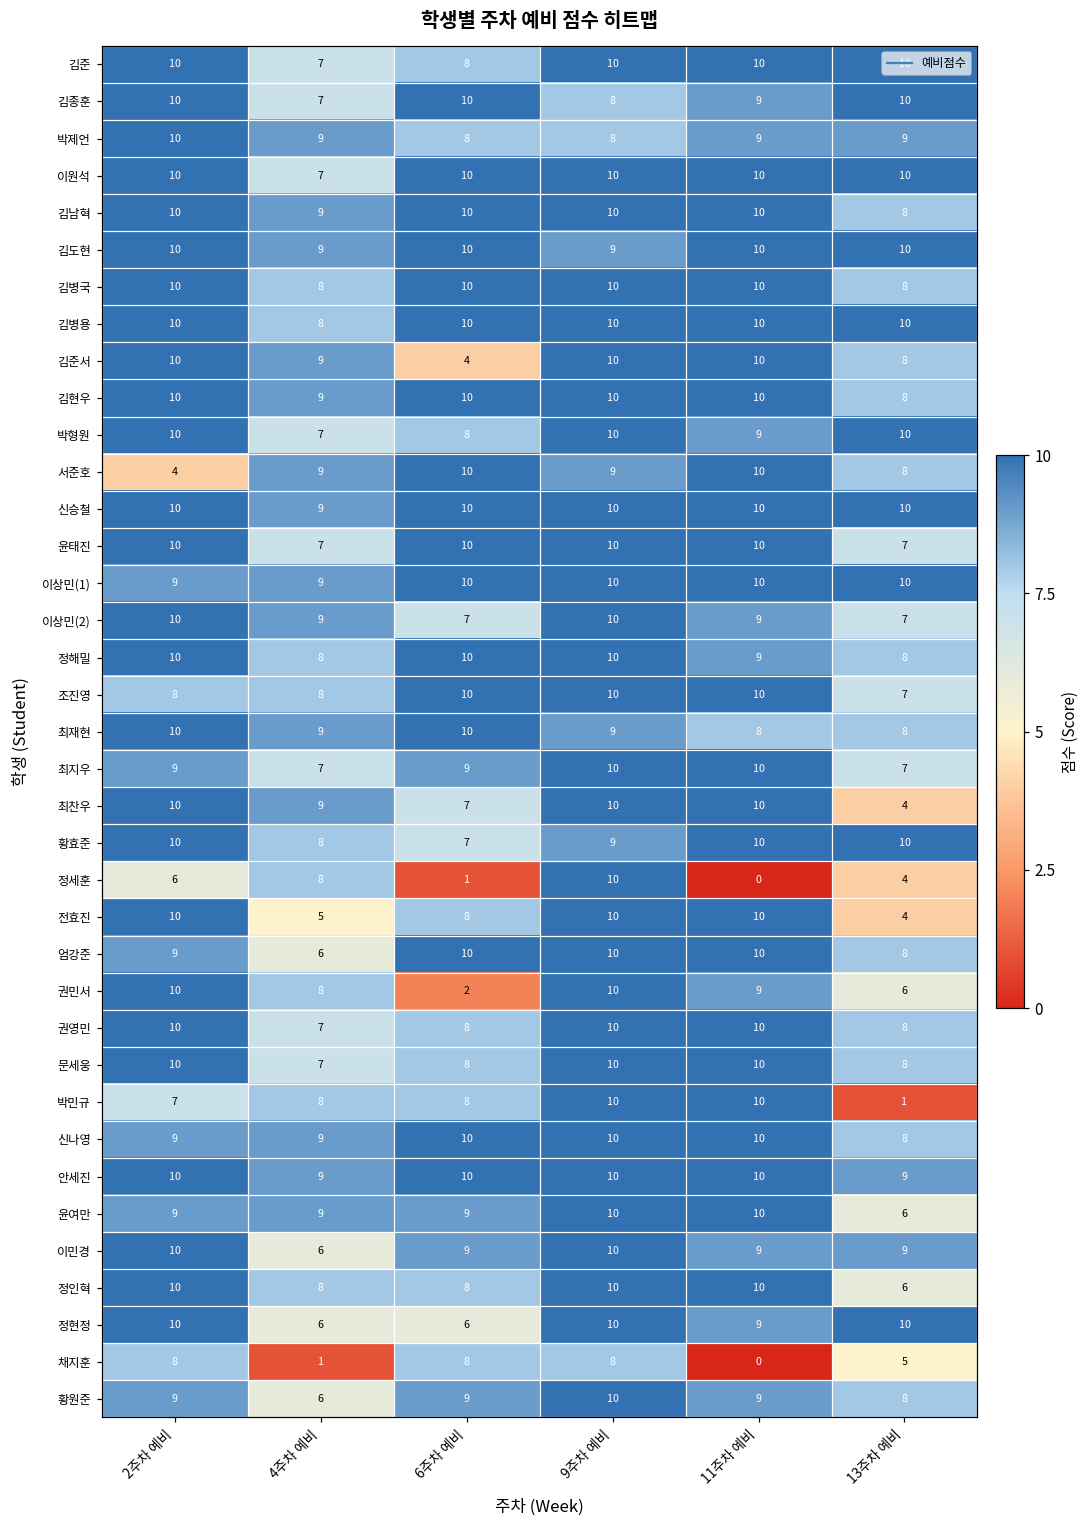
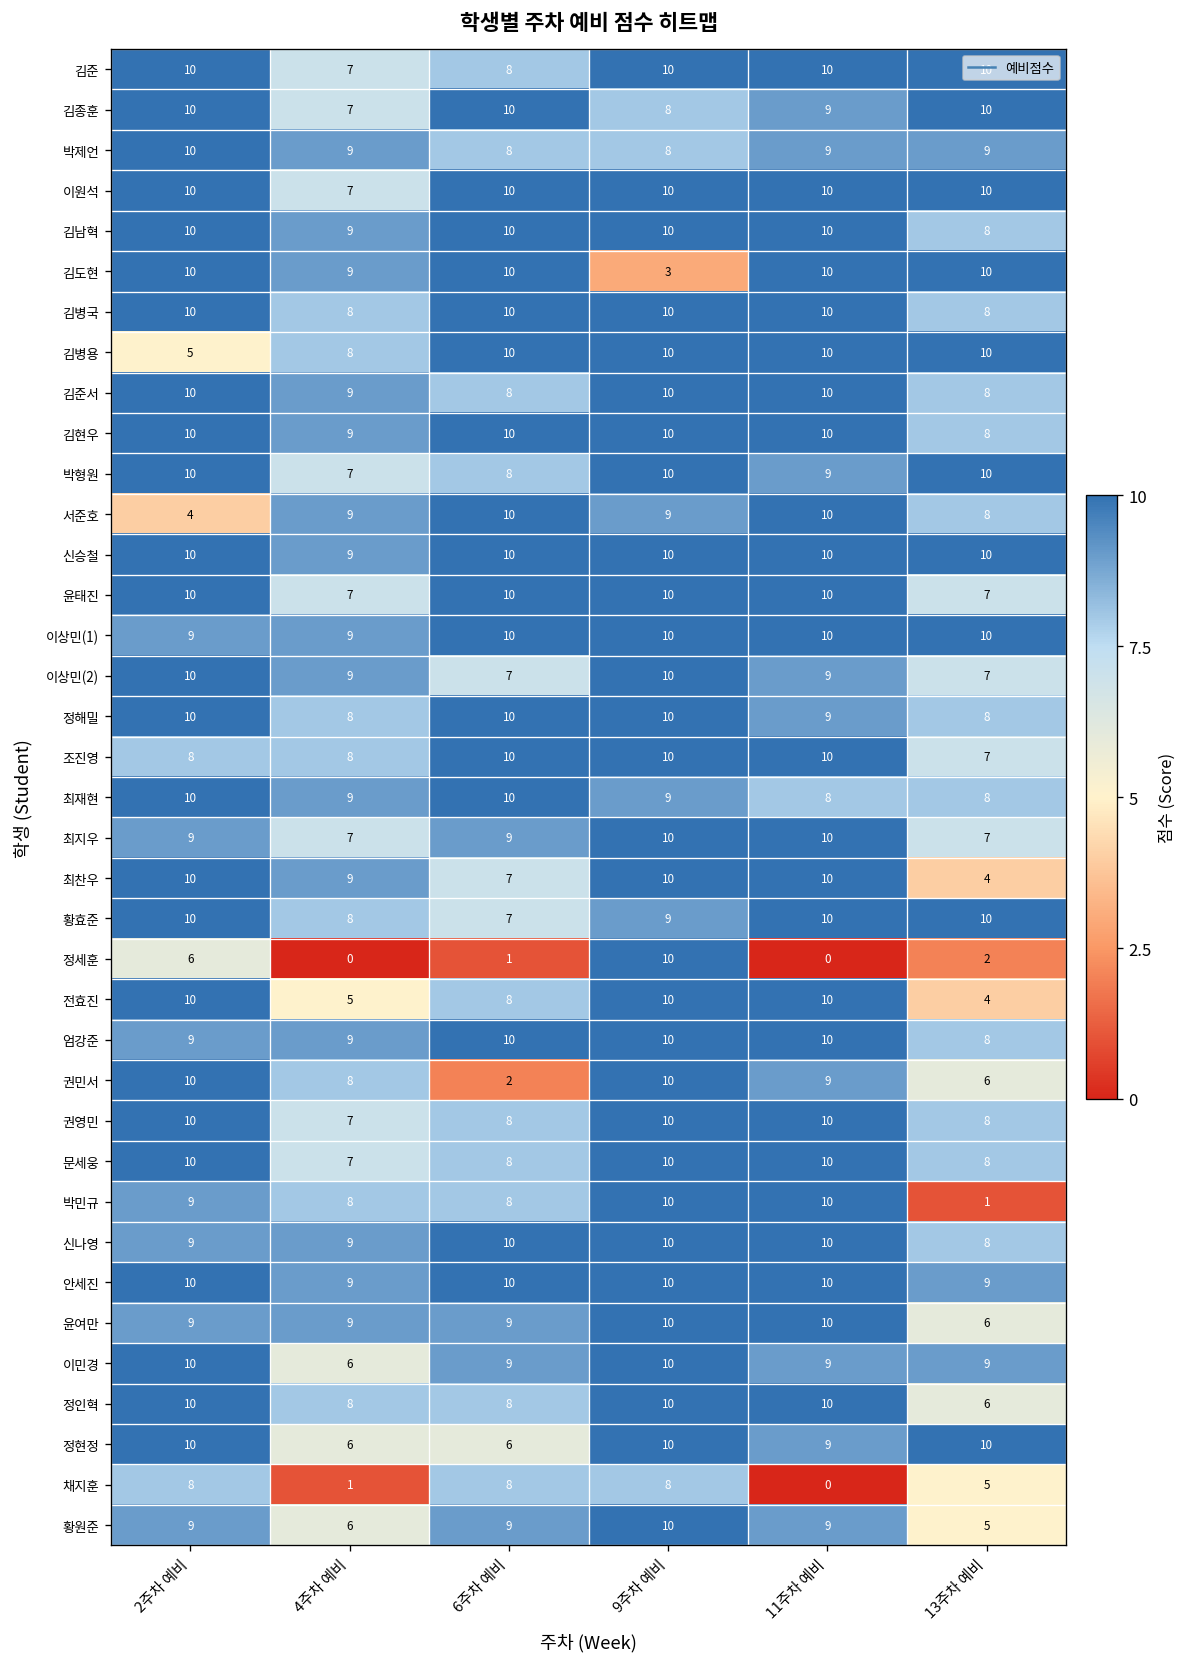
김도현, 9주차 예비: 9 -> 3
김병용, 2주차 예비: 10 -> 5
김준서, 6주차 예비: 4 -> 8
정세훈, 4주차 예비: 8 -> 0
정세훈, 13주차 예비: 4 -> 2
엄강준, 4주차 예비: 6 -> 9
박민규, 2주차 예비: 7 -> 9
황원준, 13주차 예비: 8 -> 5
